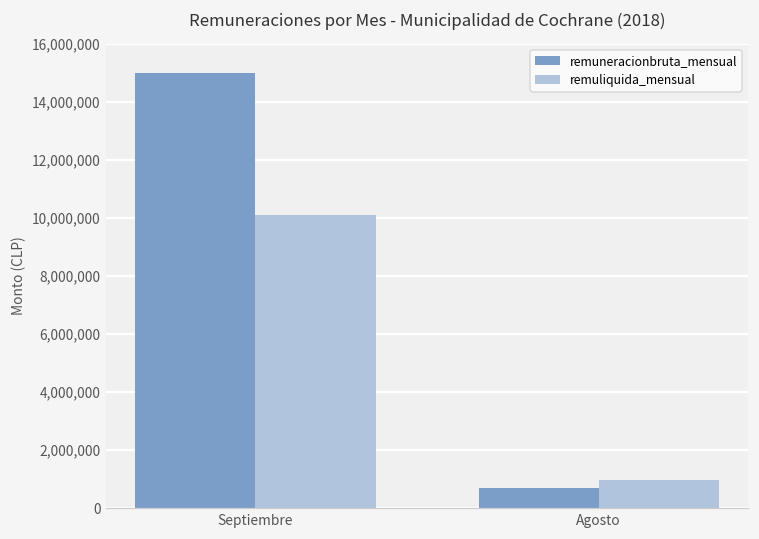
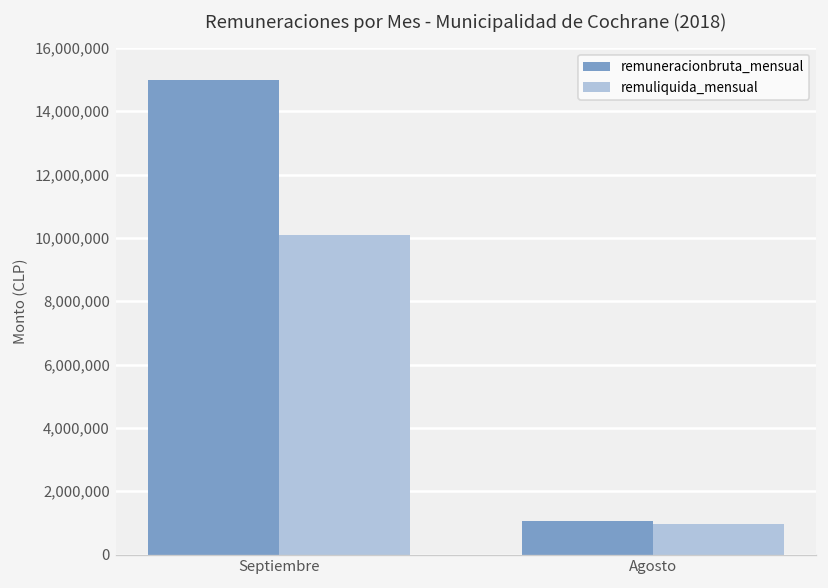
remuneracionbruta_mensual, Agosto: 700,000 -> 1,100,000
